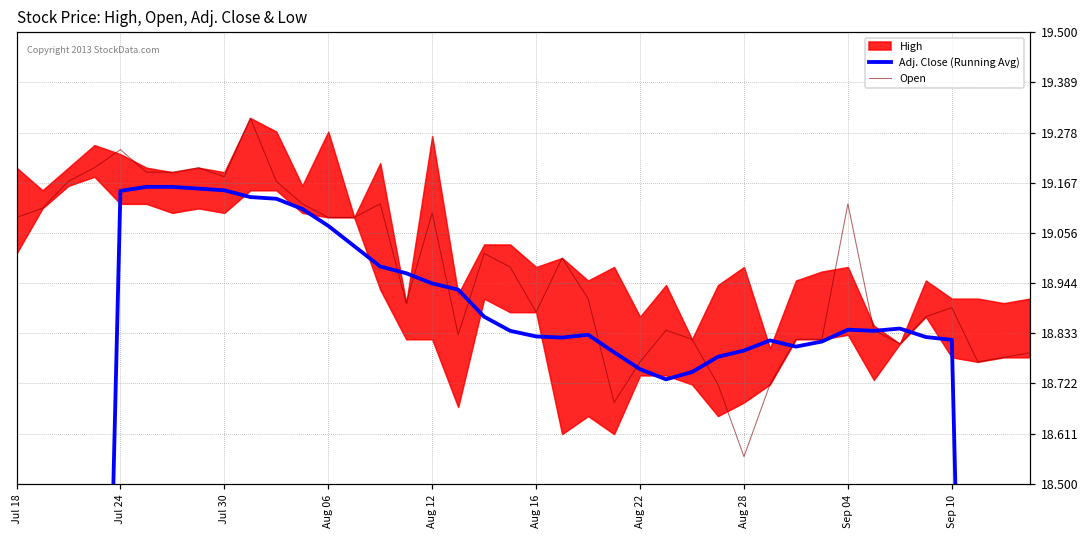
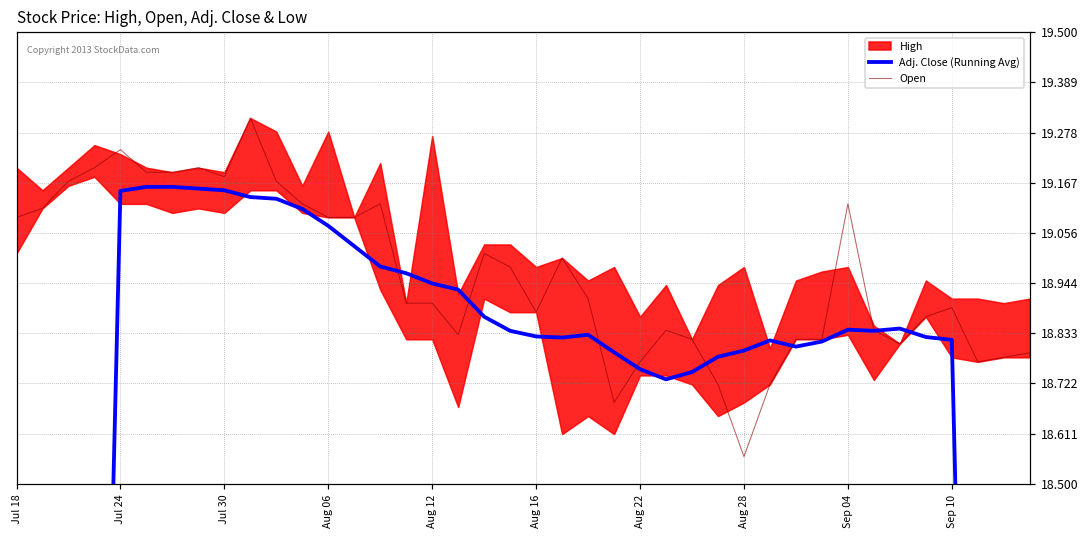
Open, Aug 12: 19.1 -> 18.9
